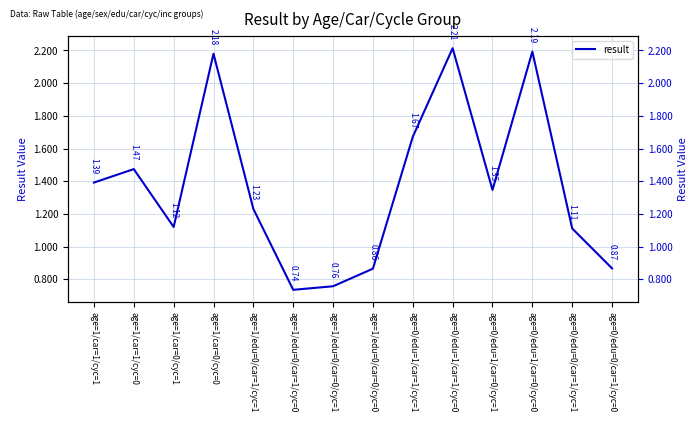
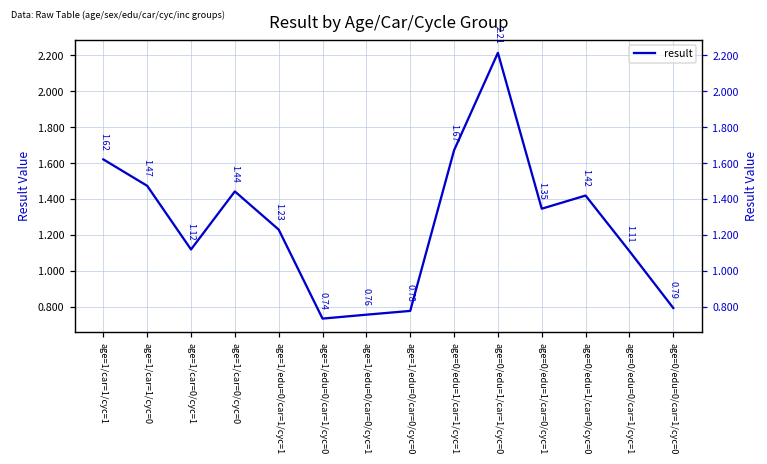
age=1/car=1/cyc=1: 1.39 -> 1.62
age=1/car=0/cyc=0: 2.18 -> 1.44
age=1/edu=0/car=0/cyc=0: 0.86 -> 0.78
age=0/edu=1/car=0/cyc=0: 2.19 -> 1.42
age=0/edu=0/car=1/cyc=0: 0.87 -> 0.79
